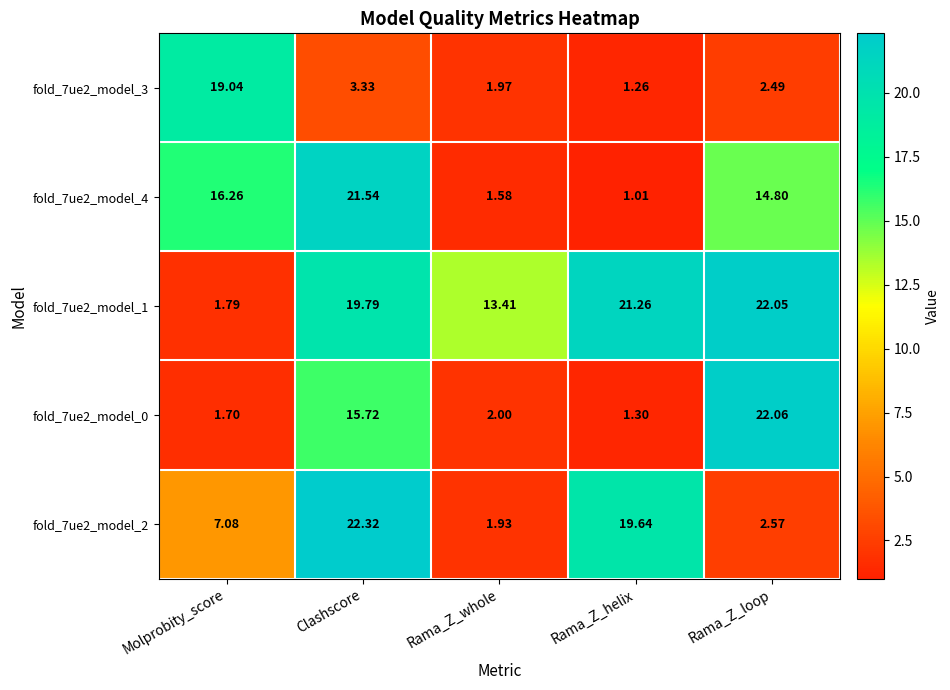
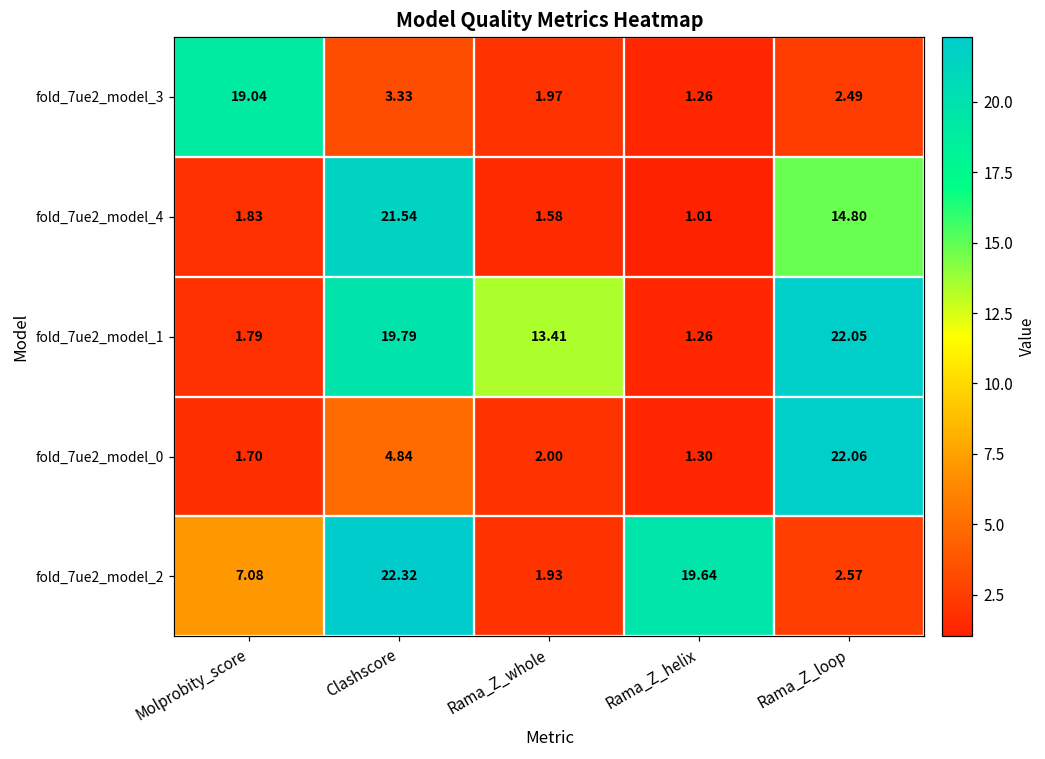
fold_7ue2_model_4, Molprobity_score: 16.26 -> 1.83
fold_7ue2_model_1, Rama_Z_helix: 21.26 -> 1.26
fold_7ue2_model_0, Clashscore: 15.72 -> 4.84
